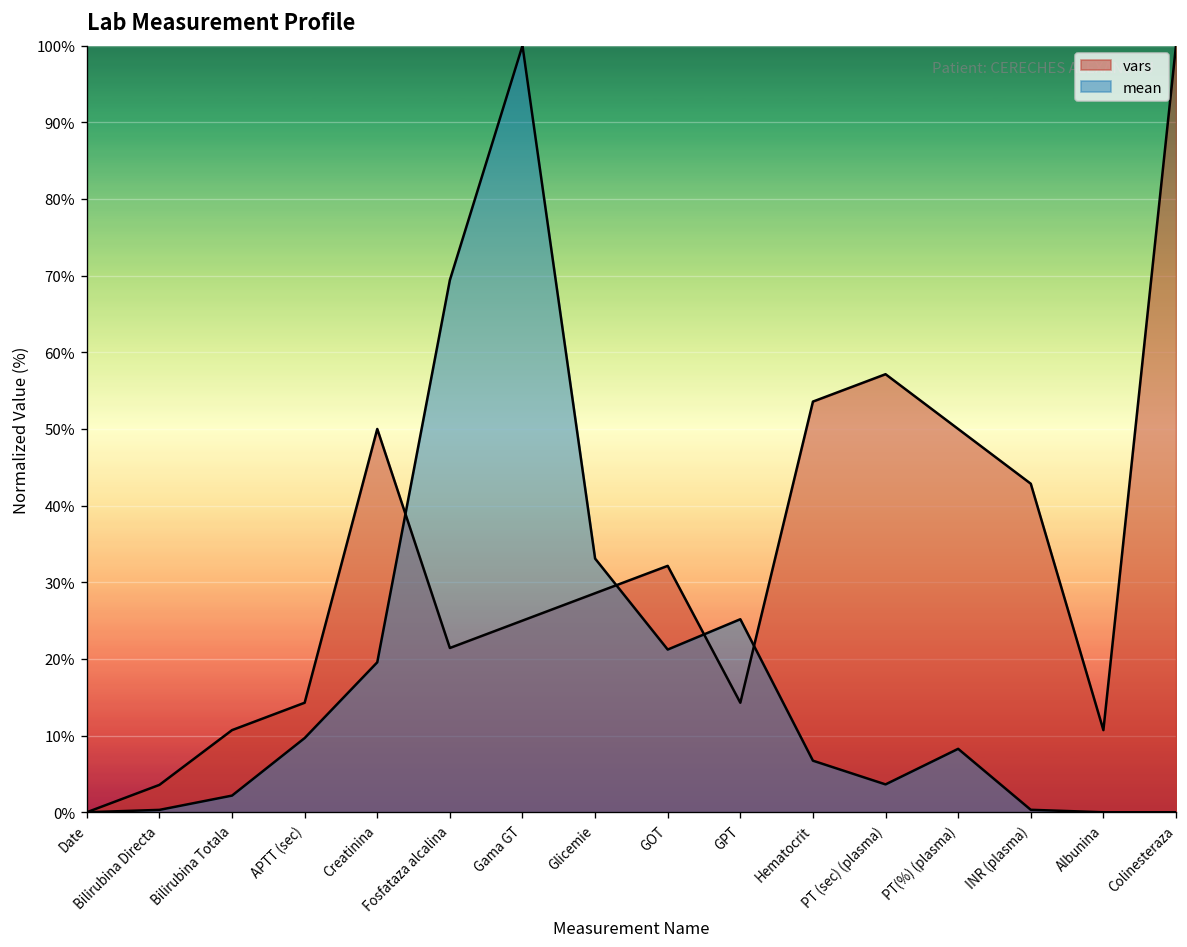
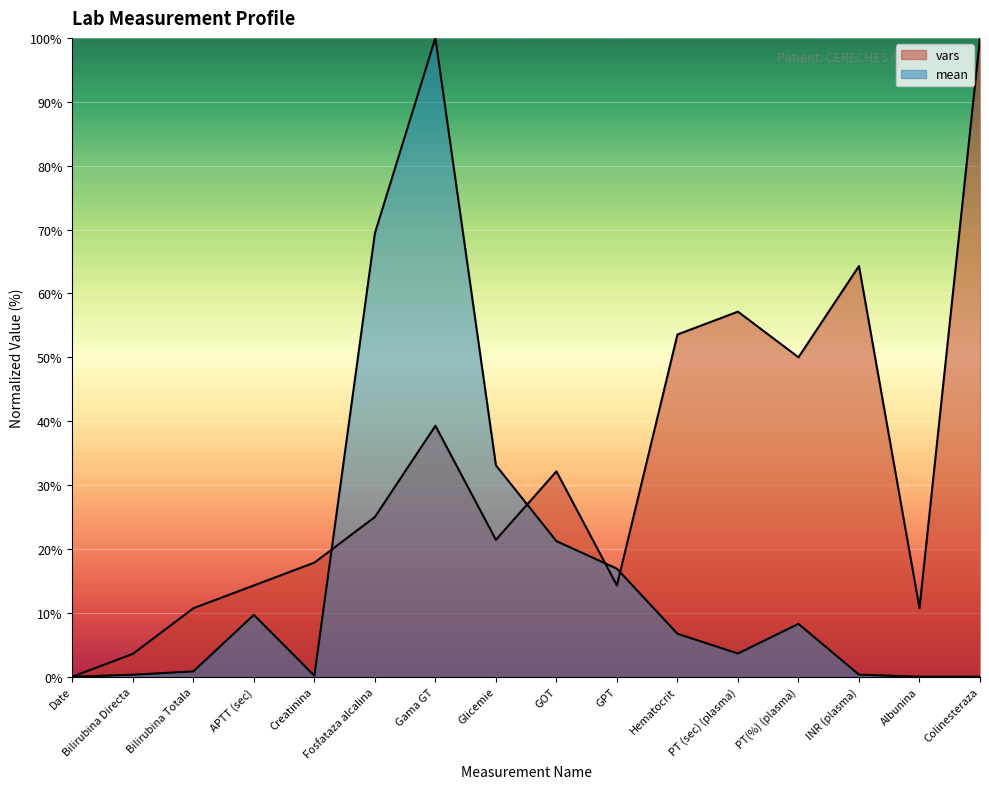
mean, Bilirubina Totala: 2% -> 1%
vars, Creatinina: 50% -> 18%
mean, Creatinina: 20% -> 0%
vars, Fosfataza alcalina: 21% -> 25%
vars, Gama GT: 25% -> 39%
vars, Glicemie: 29% -> 21%
mean, GPT: 25% -> 17%
vars, INR (plasma): 43% -> 64%
